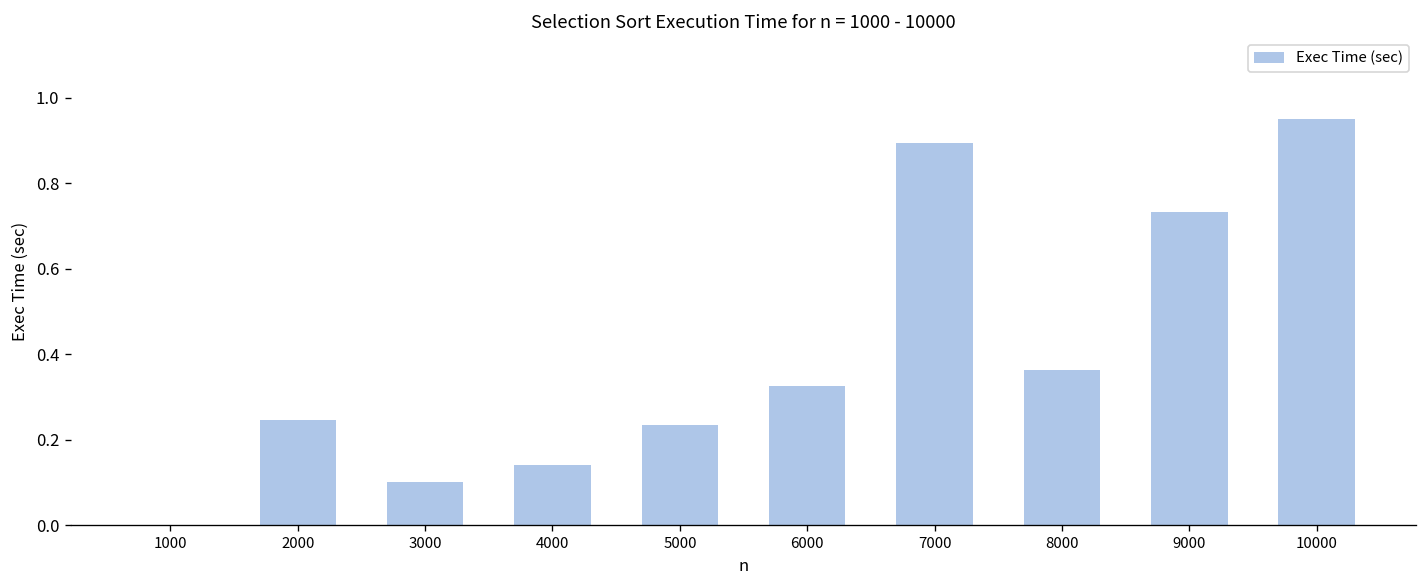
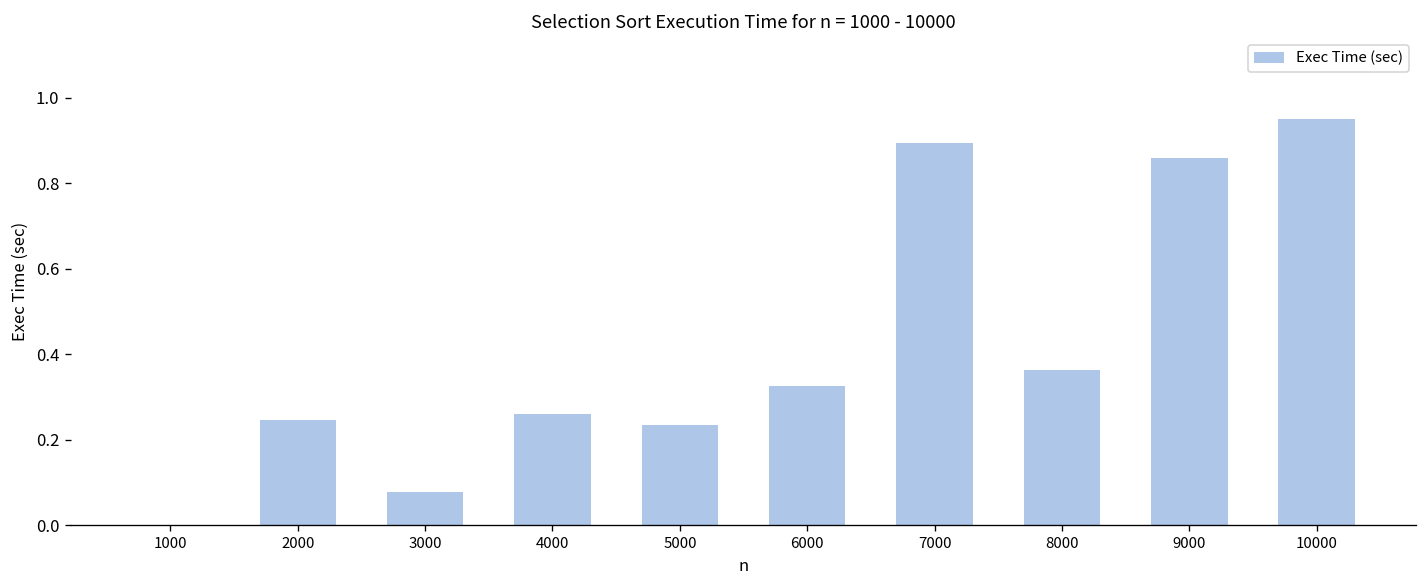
3000: 0.10 -> 0.08
4000: 0.14 -> 0.26
9000: 0.73 -> 0.86
